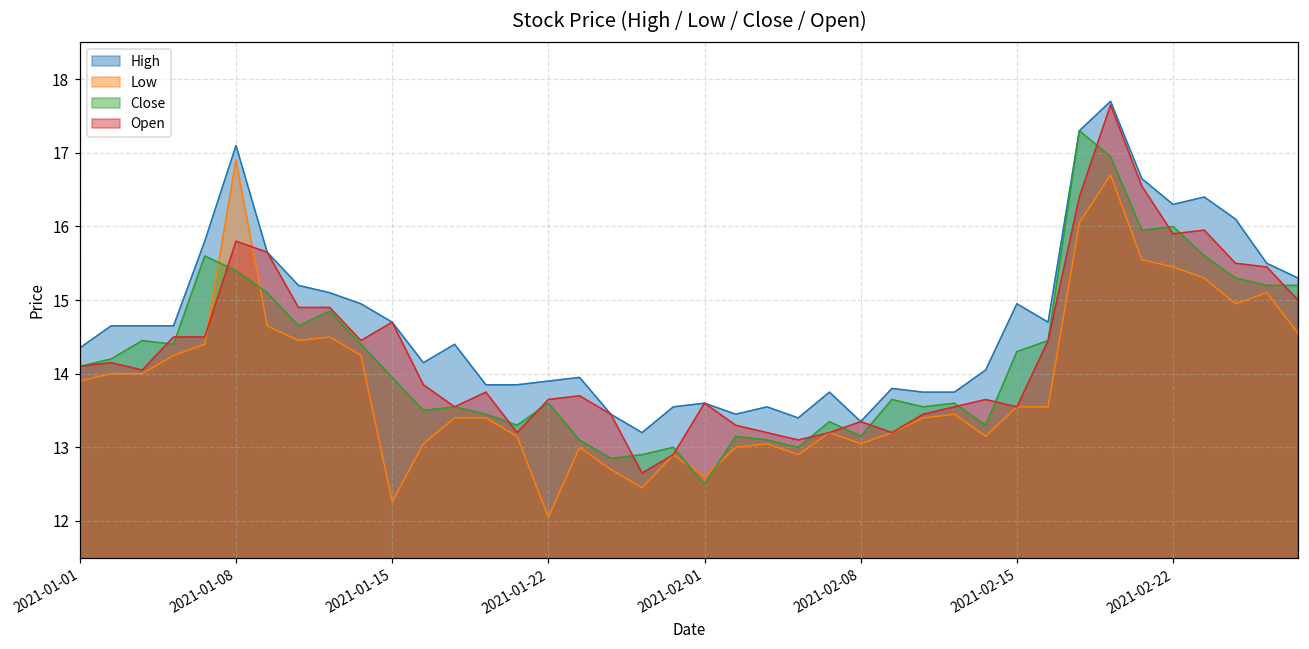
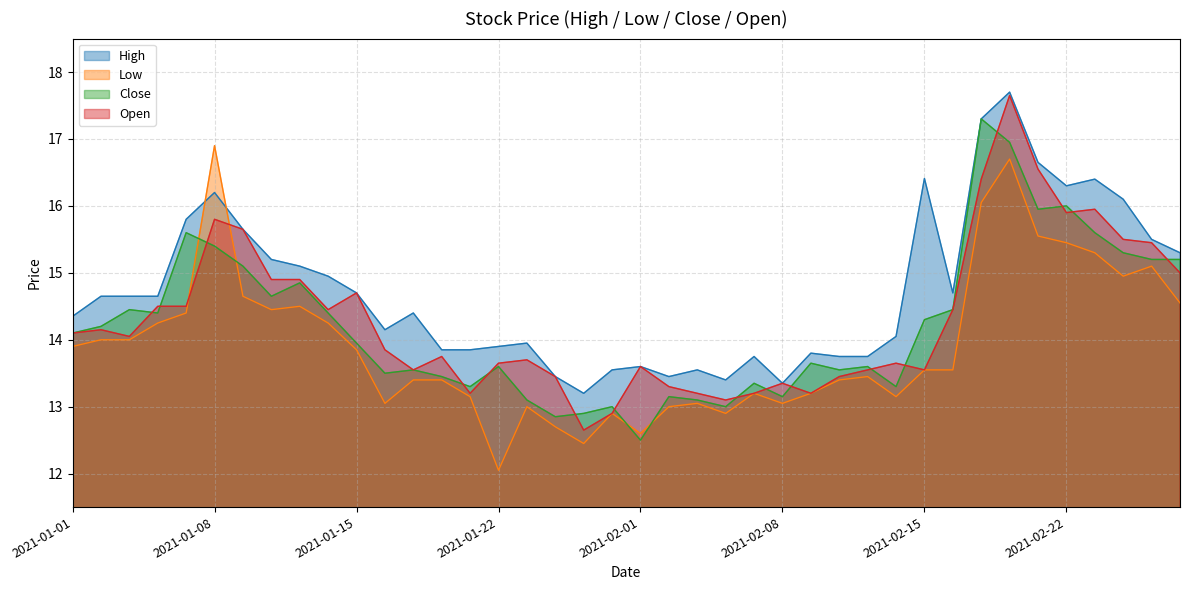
High, 2021-01-08: 17.1 -> 16.2
Low, 2021-01-15: 12.3 -> 13.9
High, 2021-02-15: 15.0 -> 16.4
